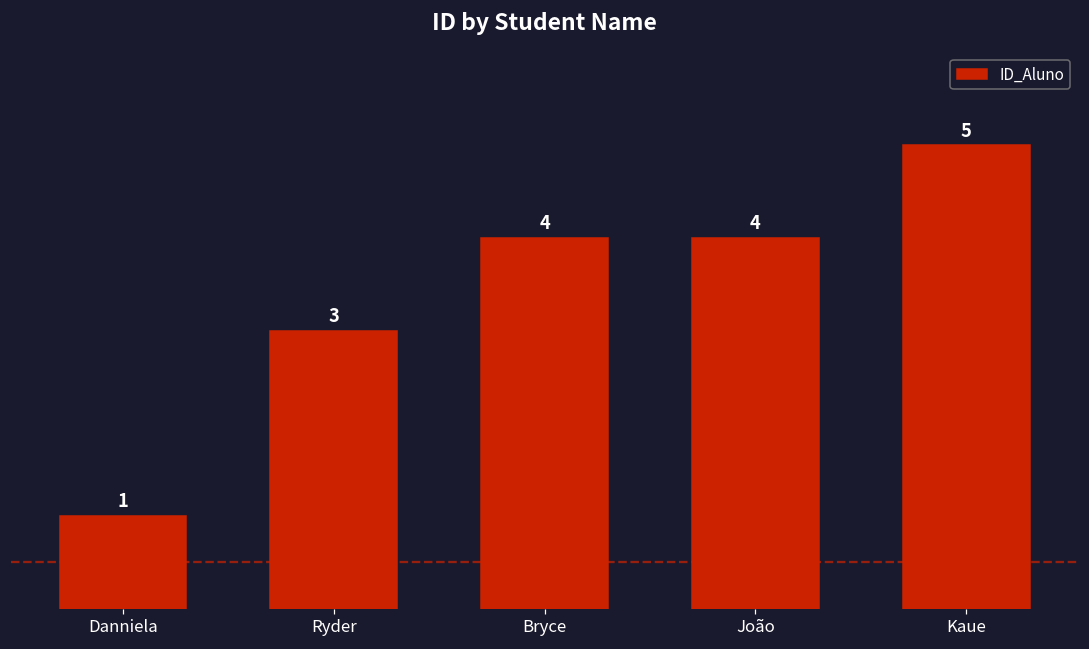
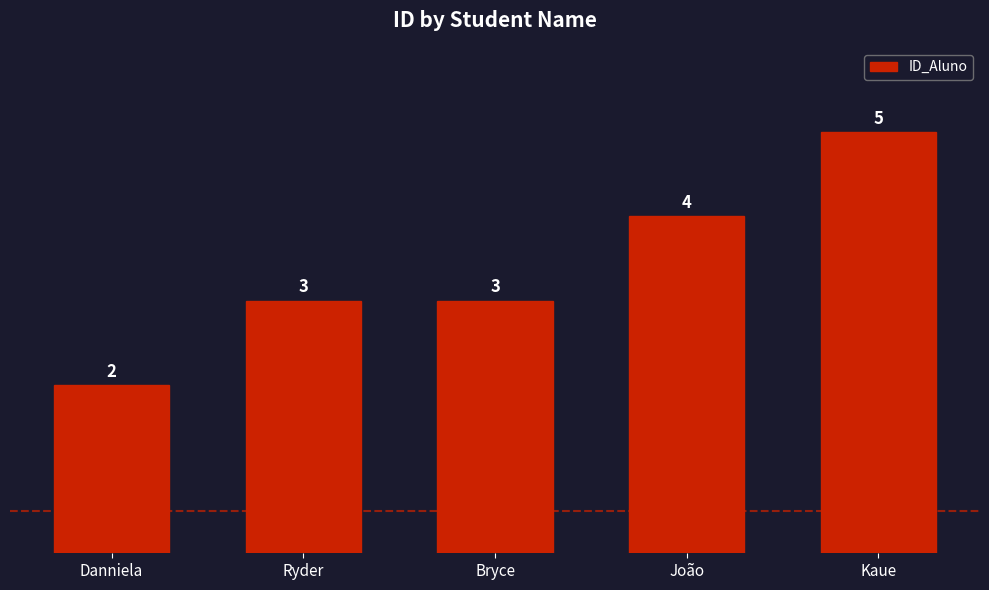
Danniela: 1 -> 2
Bryce: 4 -> 3
